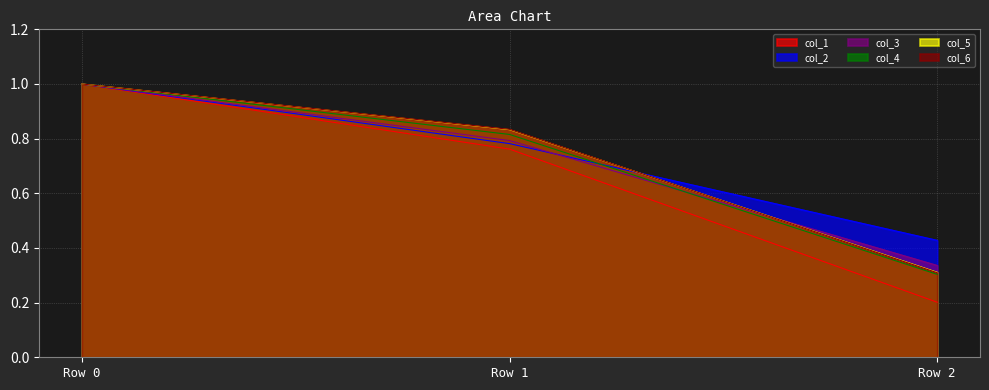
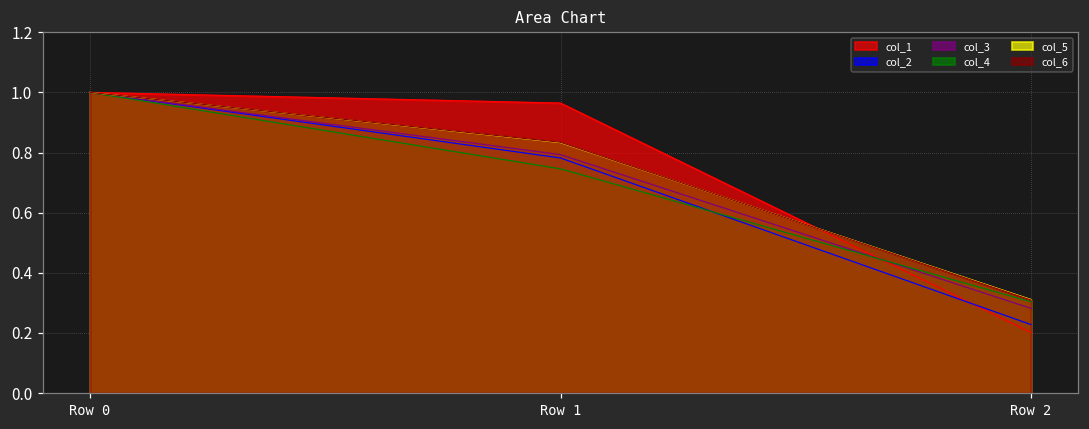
col_1, Row 1: 0.76 -> 0.96
col_4, Row 1: 0.82 -> 0.75
col_2, Row 2: 0.43 -> 0.23
col_3, Row 2: 0.34 -> 0.28
